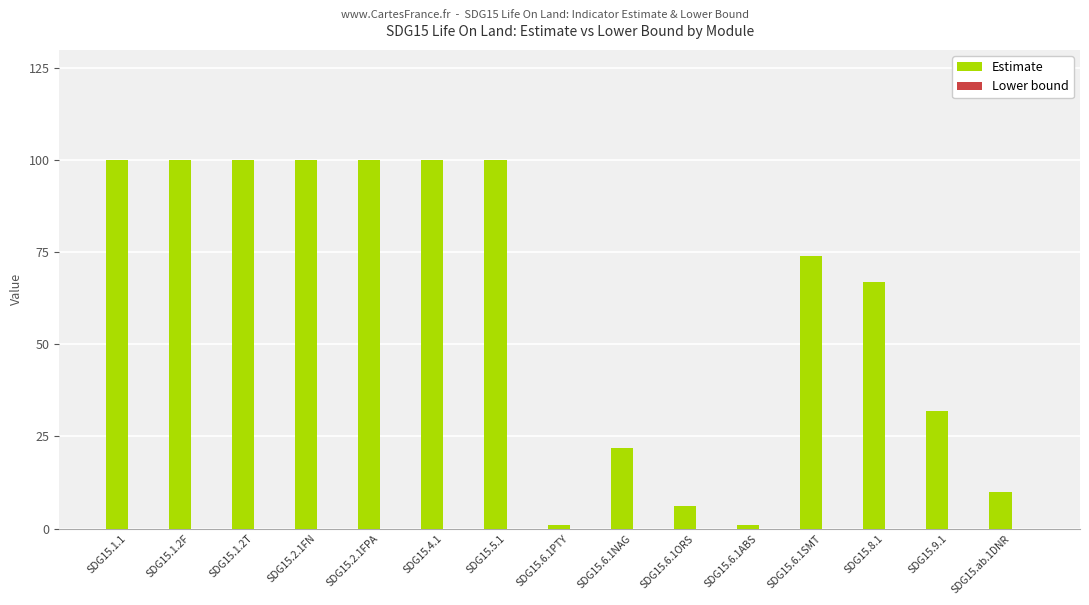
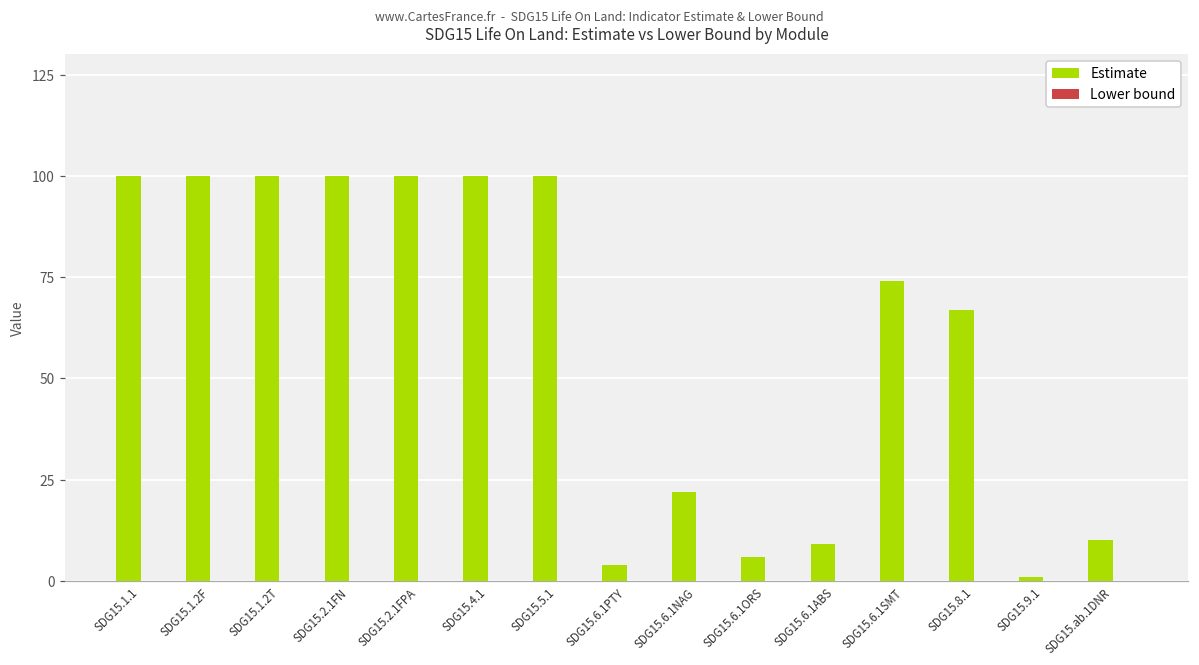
Estimate, SDG15.6.1PTY: 1 -> 4
Estimate, SDG15.6.1ABS: 1 -> 9
Estimate, SDG15.9.1: 32 -> 1
